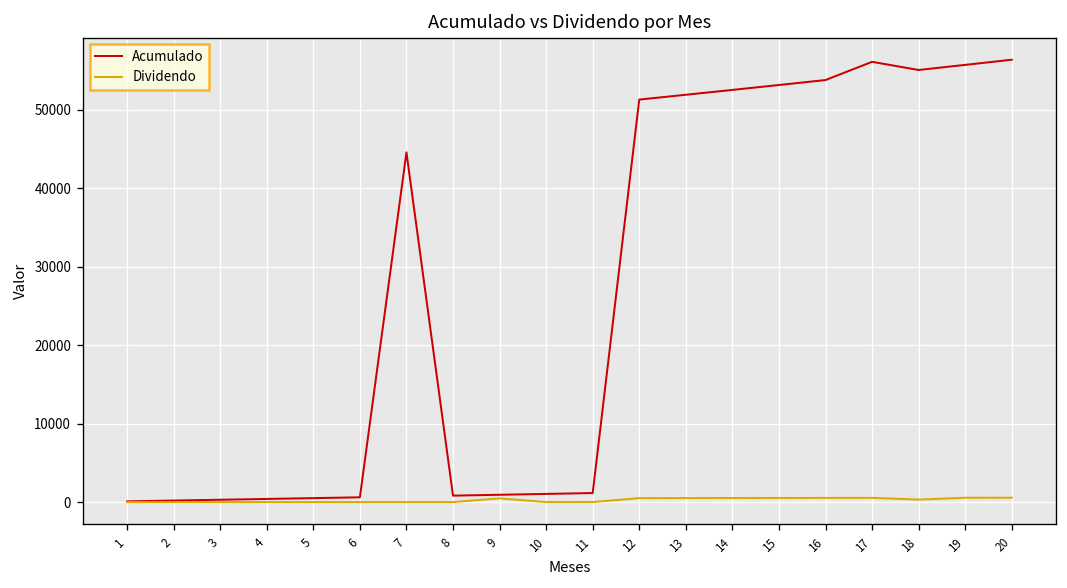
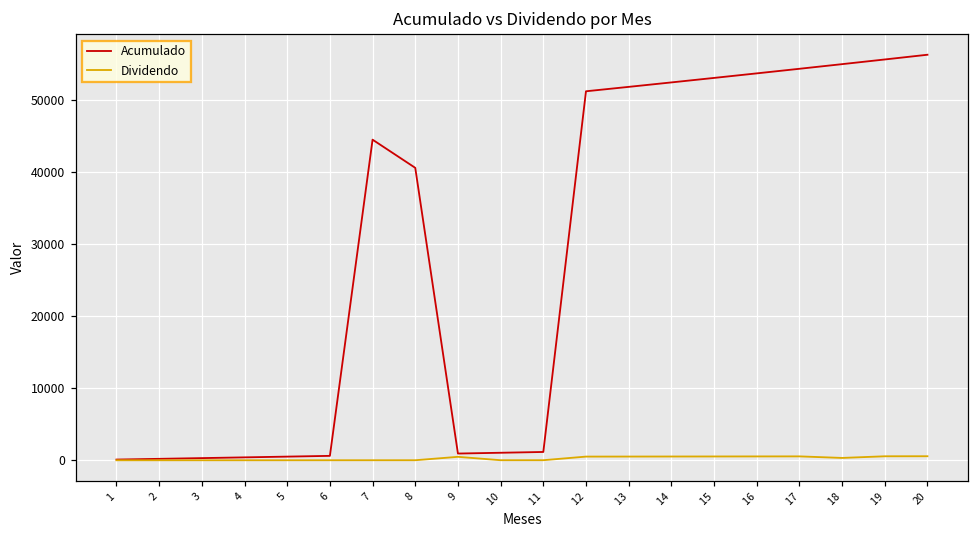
Acumulado, 8: 1000 -> 41000
Acumulado, 17: 56000 -> 54000
